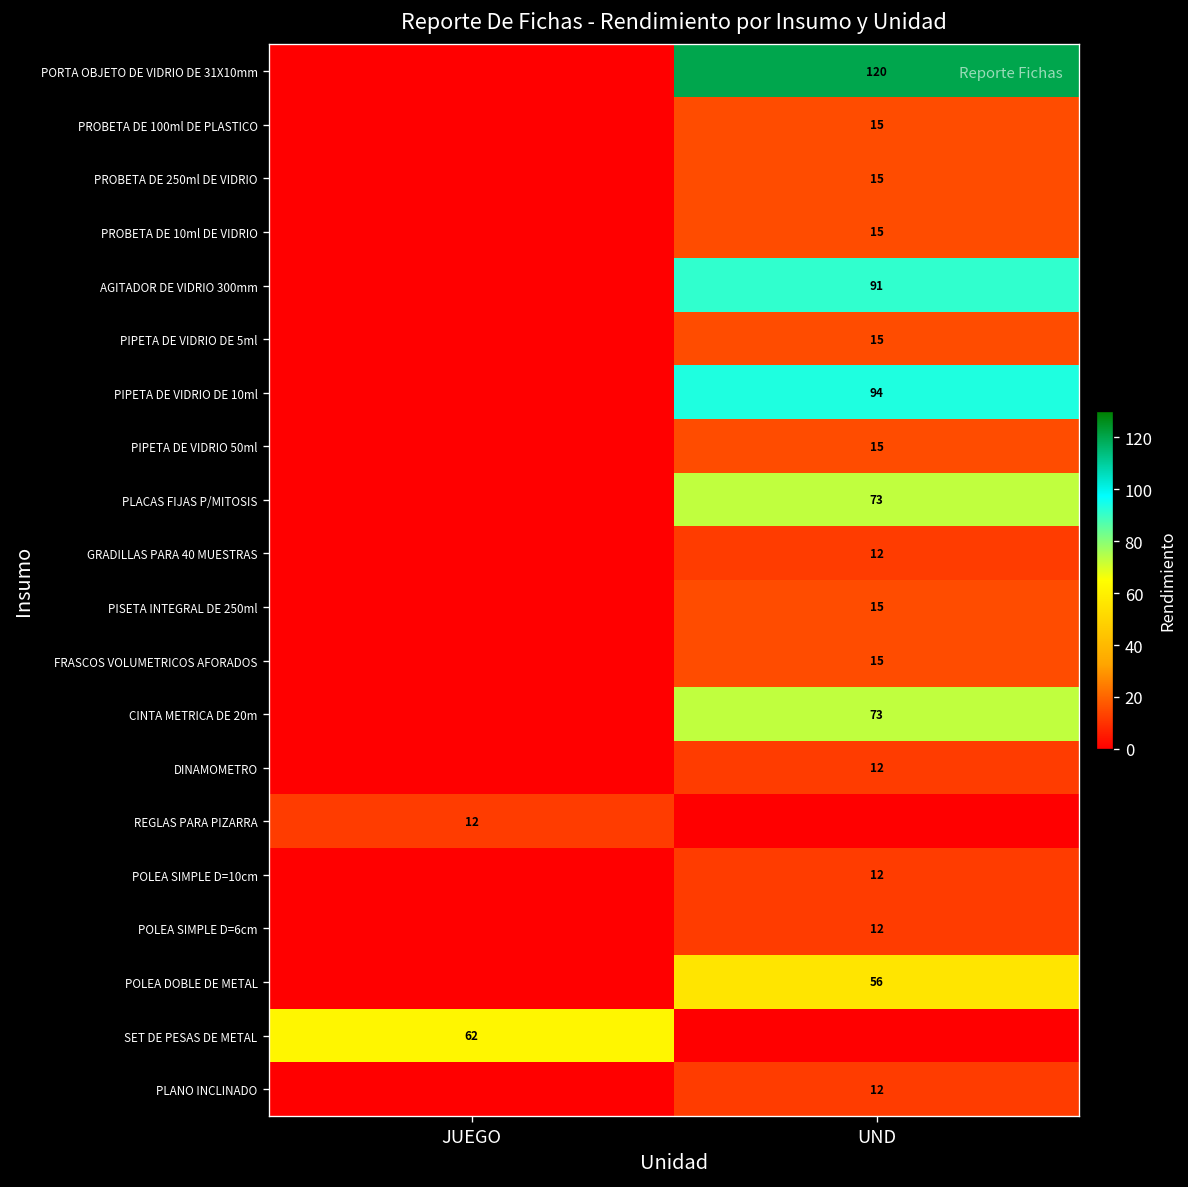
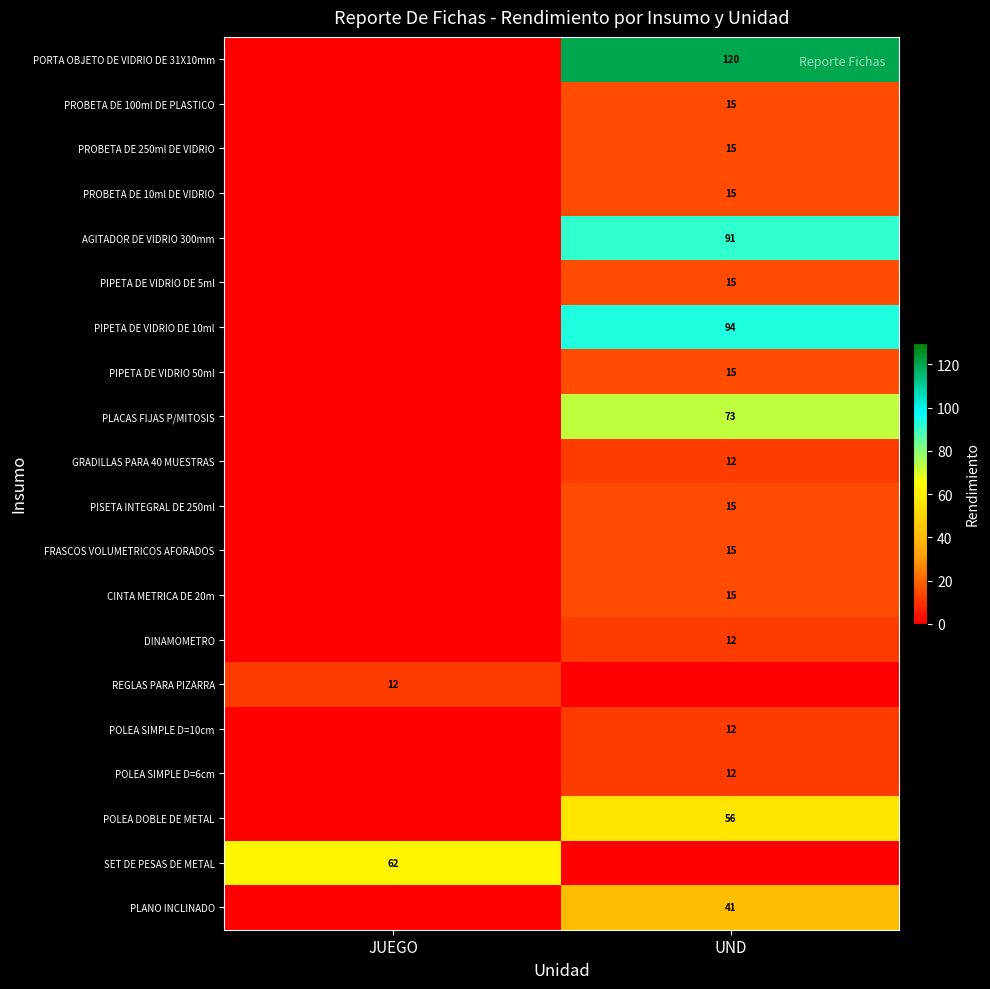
CINTA METRICA DE 20m, UND: 73 -> 15
PLANO INCLINADO, UND: 12 -> 41
